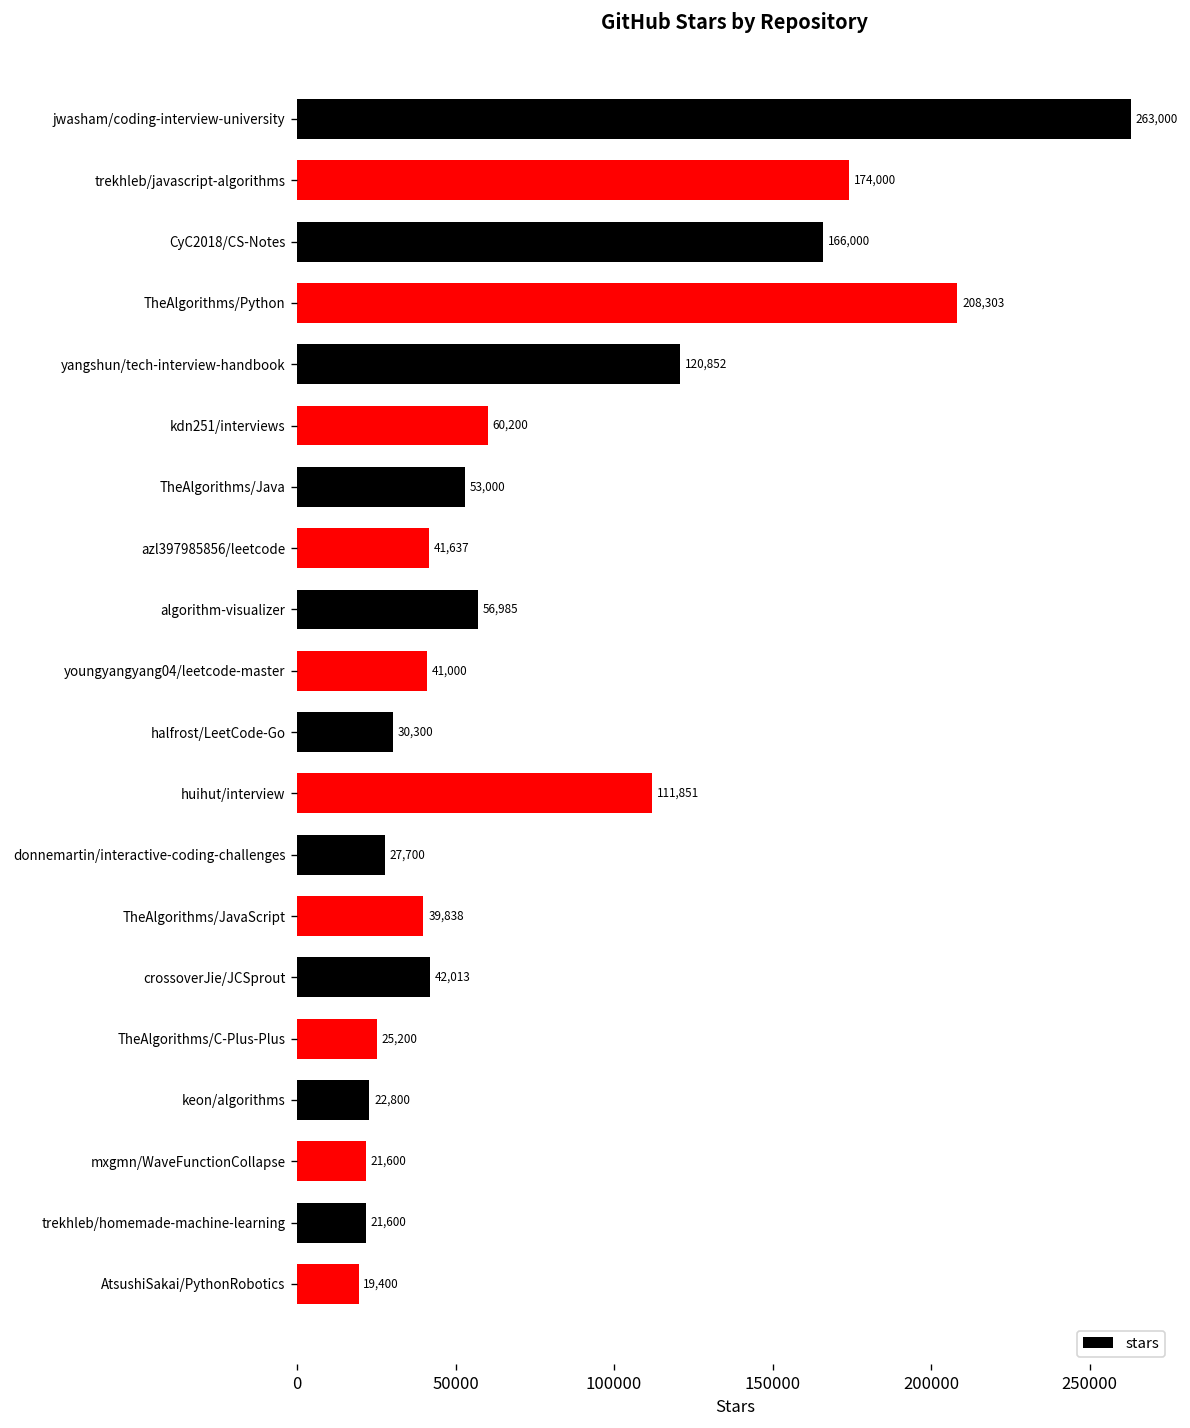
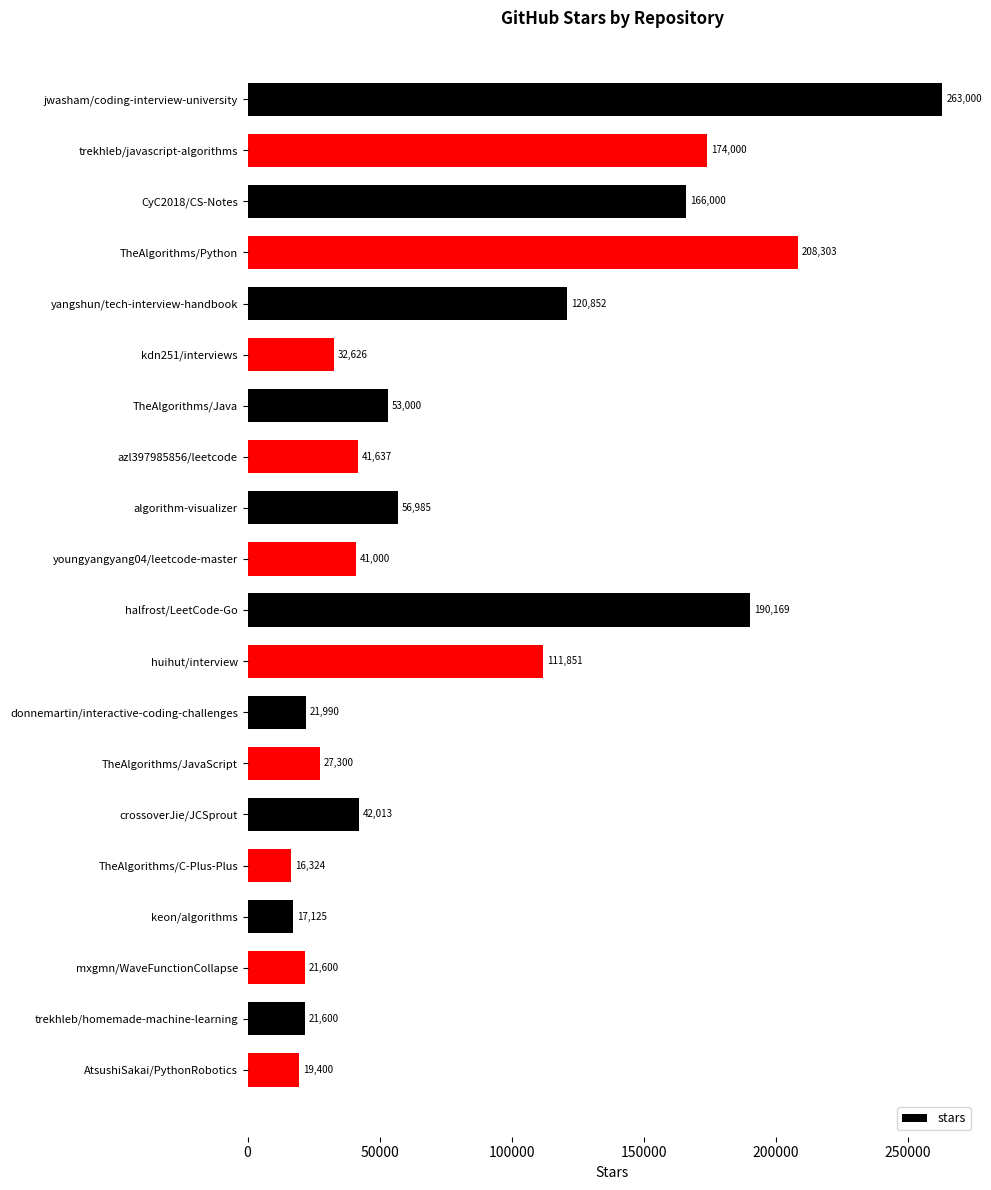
kdn251/interviews: 60,200 -> 32,626
halfrost/LeetCode-Go: 30,300 -> 190,169
donnemartin/interactive-coding-challenges: 27,700 -> 21,990
TheAlgorithms/JavaScript: 39,838 -> 27,300
TheAlgorithms/C-Plus-Plus: 25,200 -> 16,324
keon/algorithms: 22,800 -> 17,125
